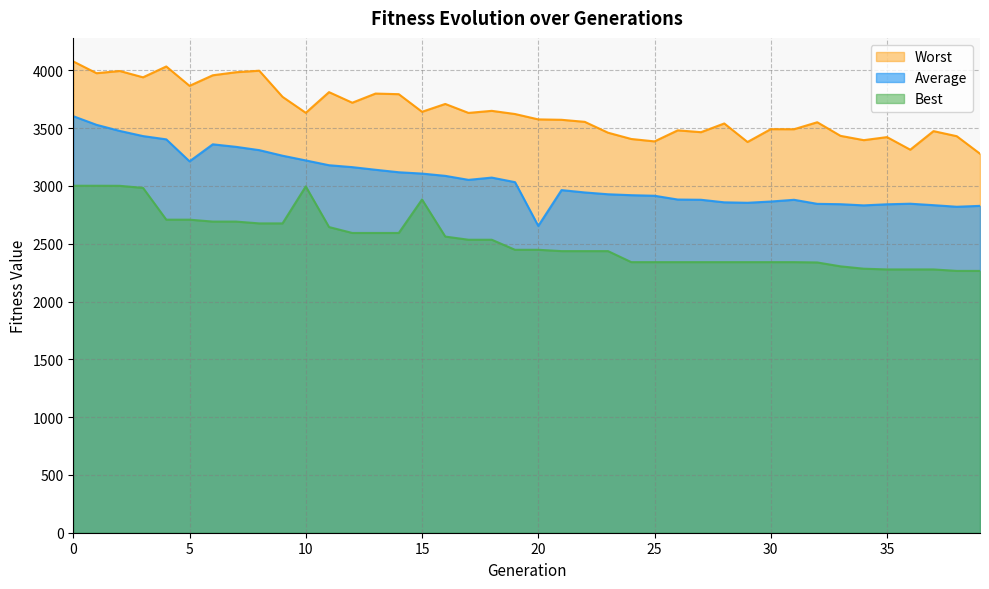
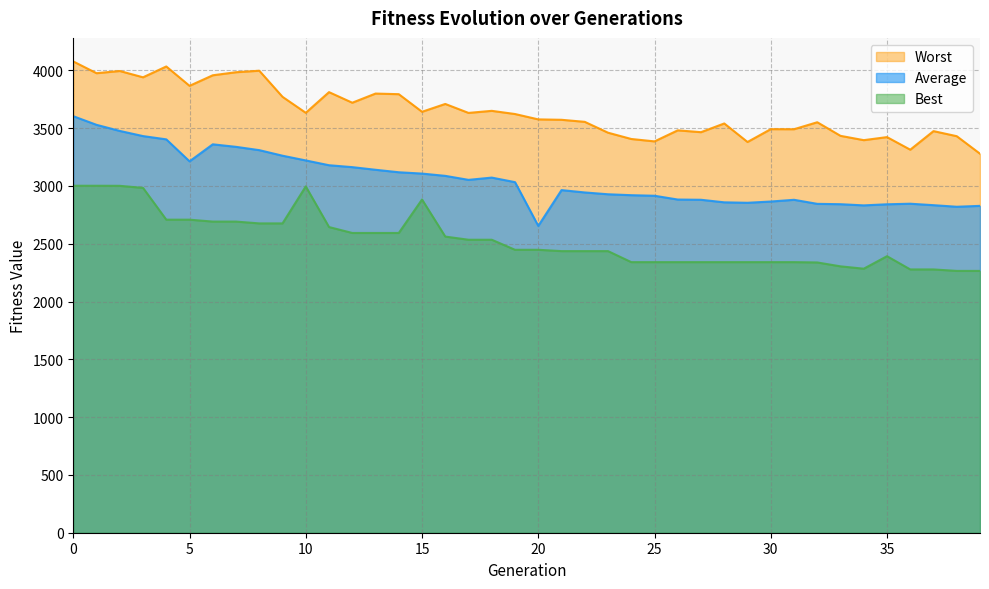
Best, 35: 2280 -> 2390
